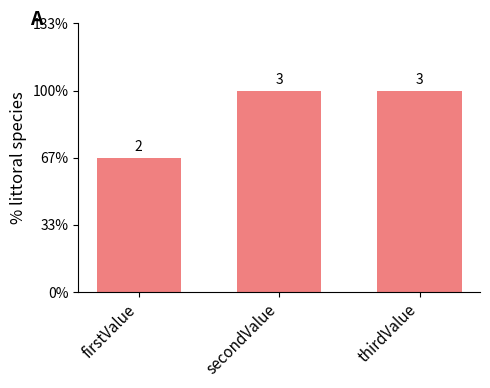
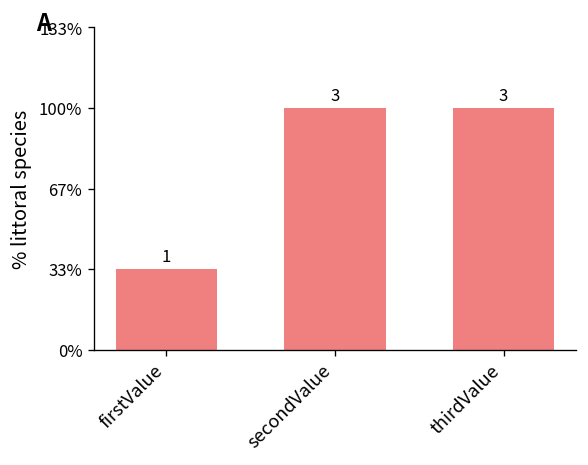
firstValue: 2 -> 1
